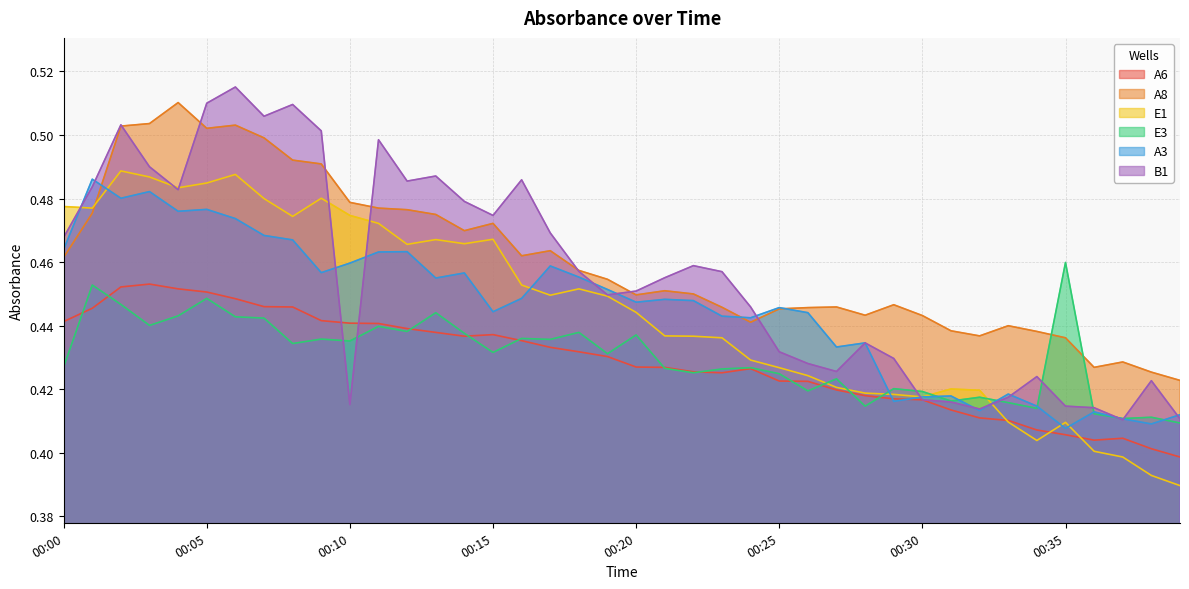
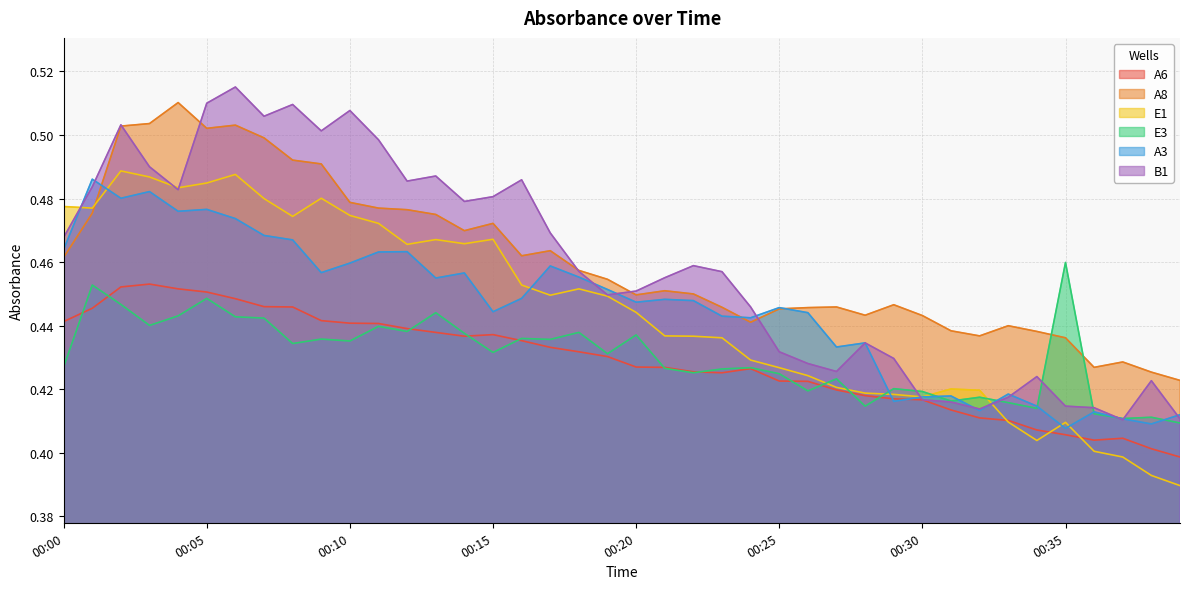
B1, 00:10: 0.415 -> 0.508
B1, 00:15: 0.475 -> 0.481
